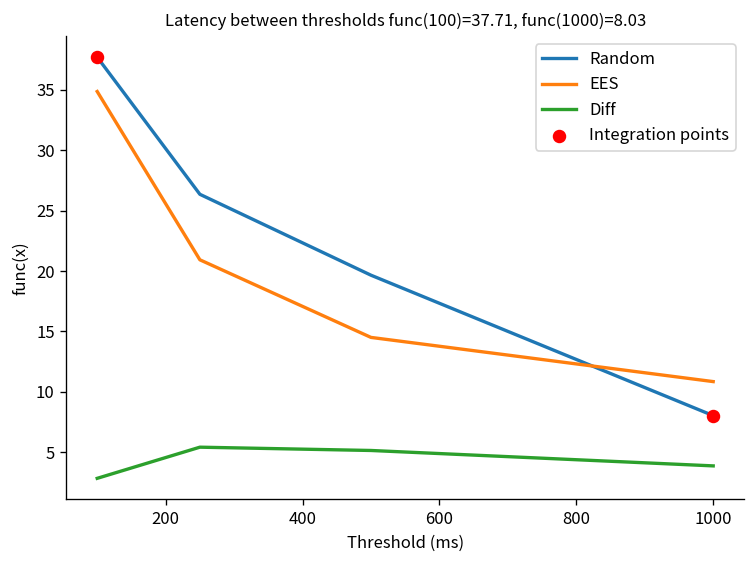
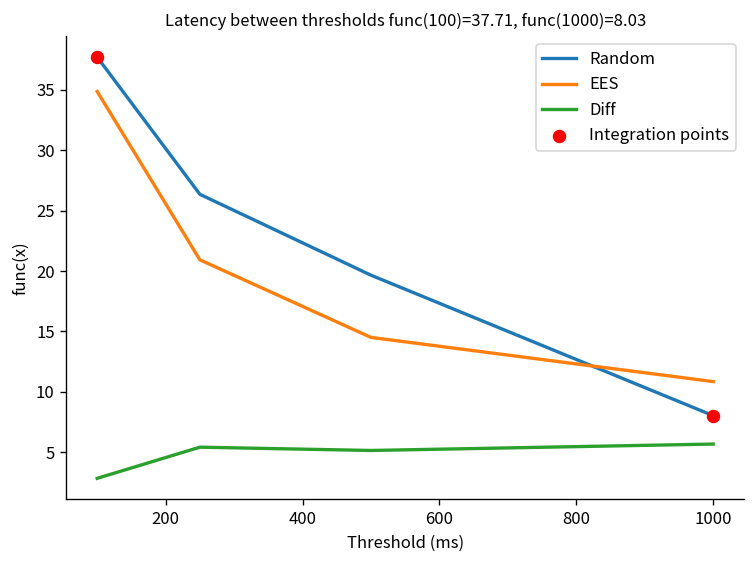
Diff, 1000: 3.9 -> 5.7
